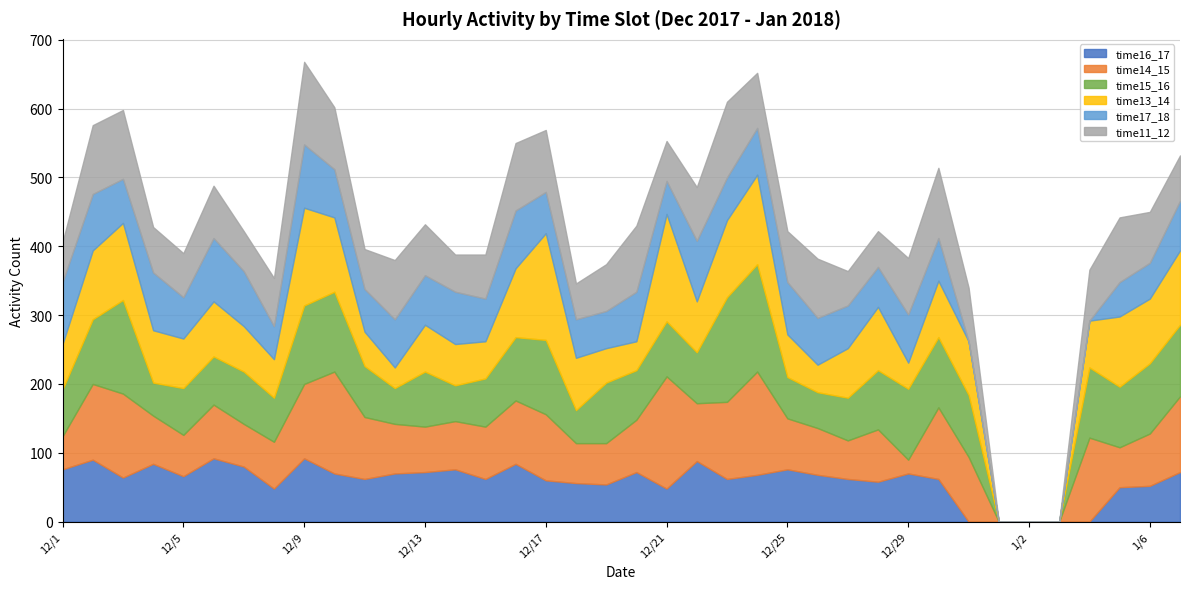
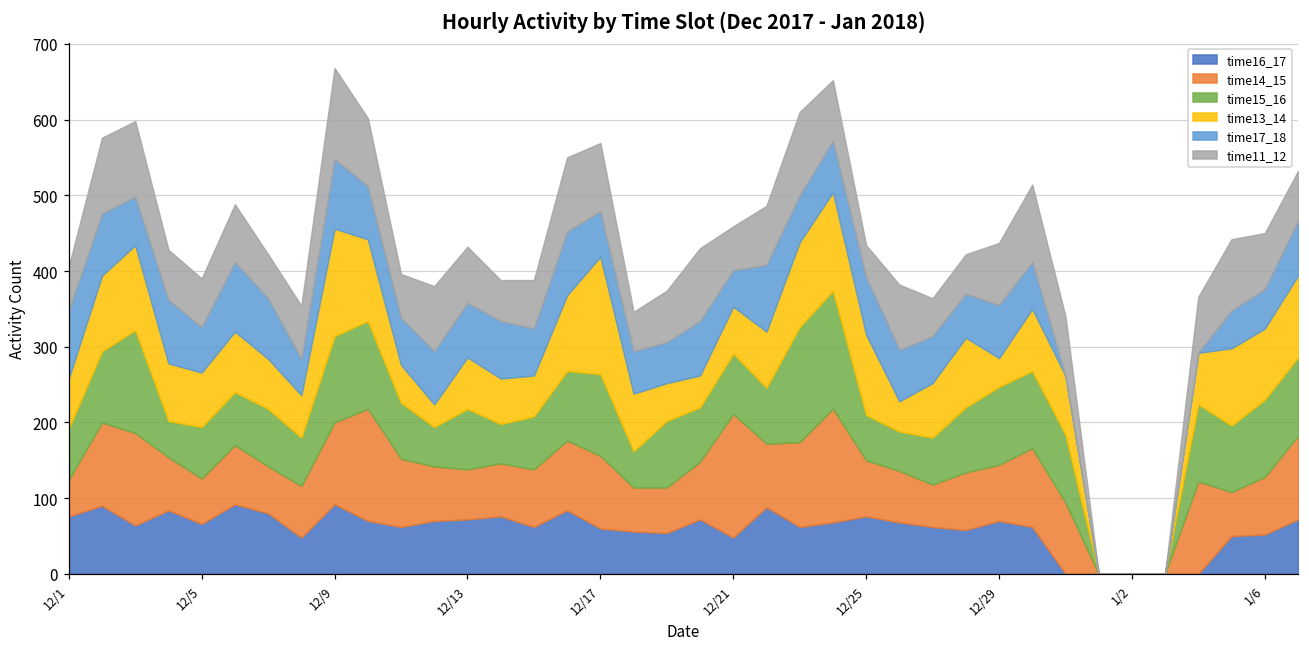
time13_14, 12/21: 160 -> 60
time13_14, 12/25: 60 -> 110
time11_12, 12/25: 70 -> 40
time14_15, 12/29: 20 -> 70
